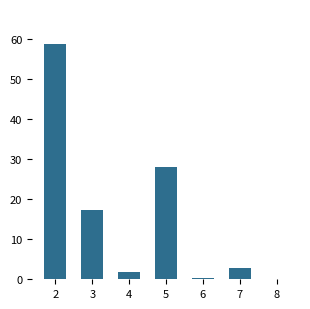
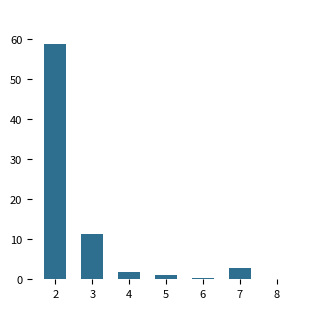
3: 17 -> 11
5: 28 -> 1
